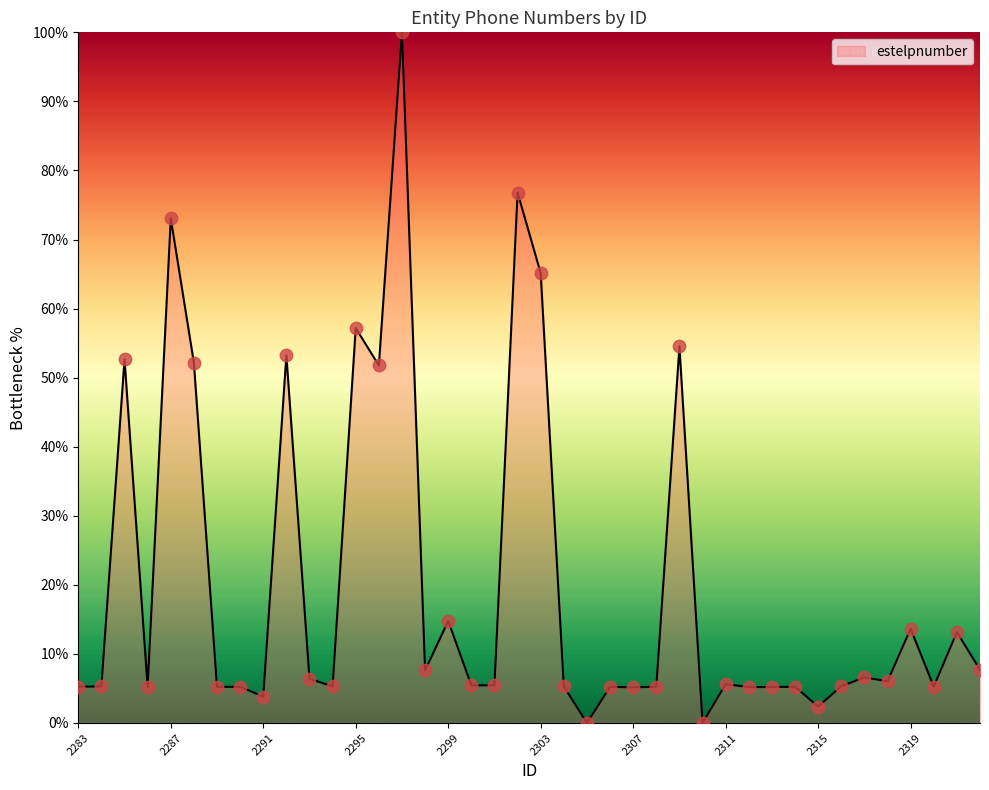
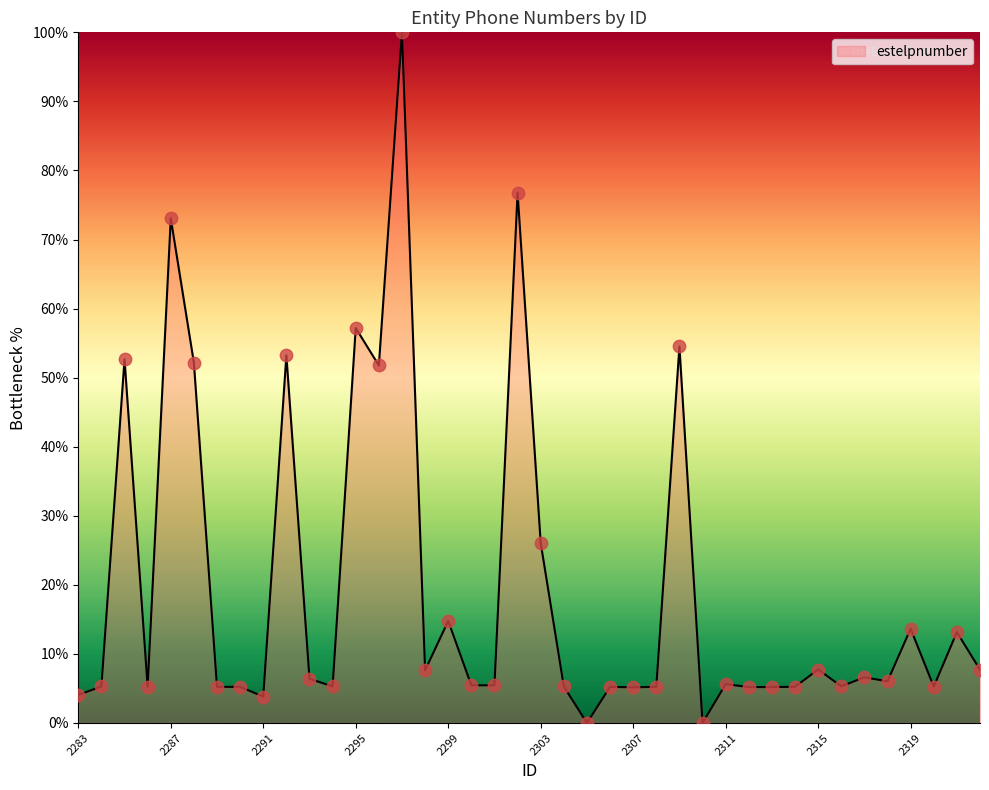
2283: 5% -> 4%
2303: 65% -> 26%
2315: 2% -> 8%
